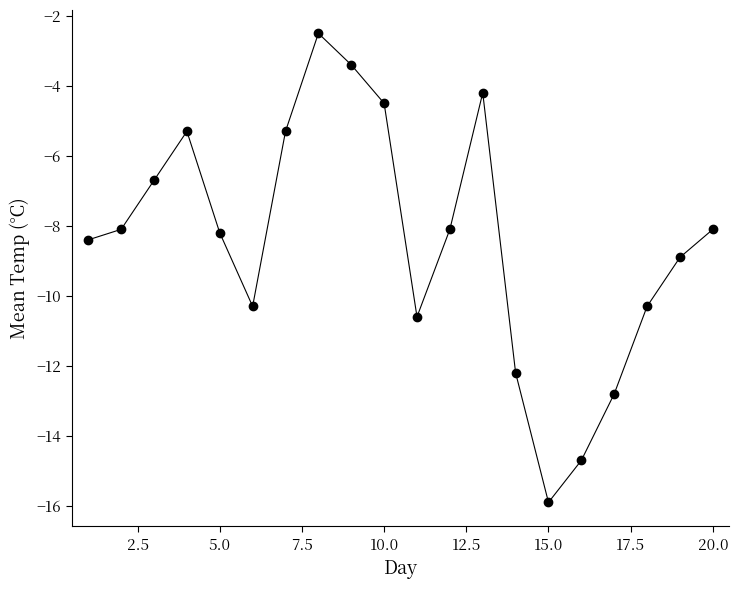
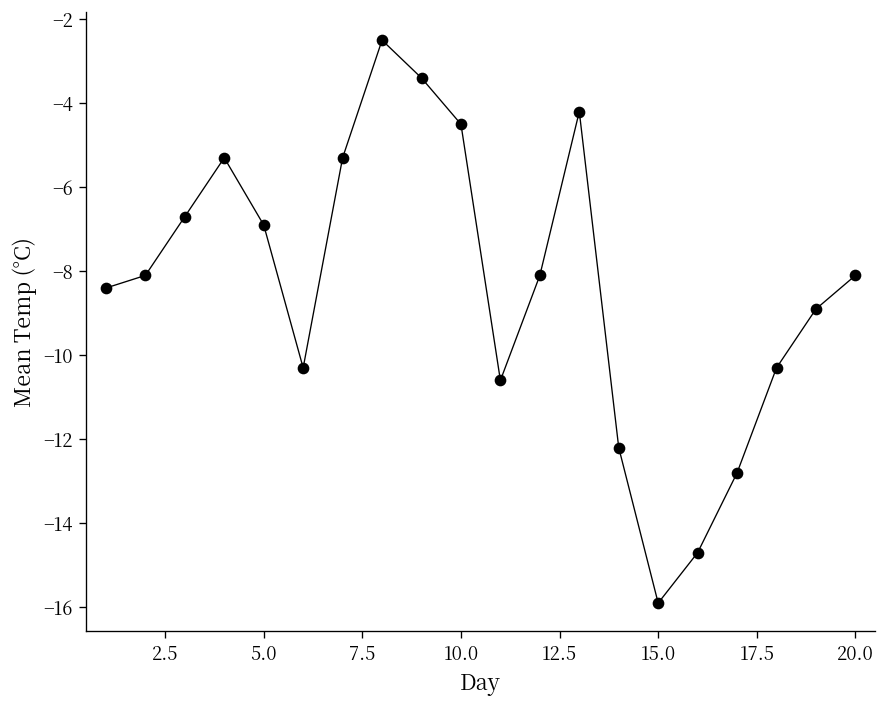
5.0: -8.2 -> -6.9
